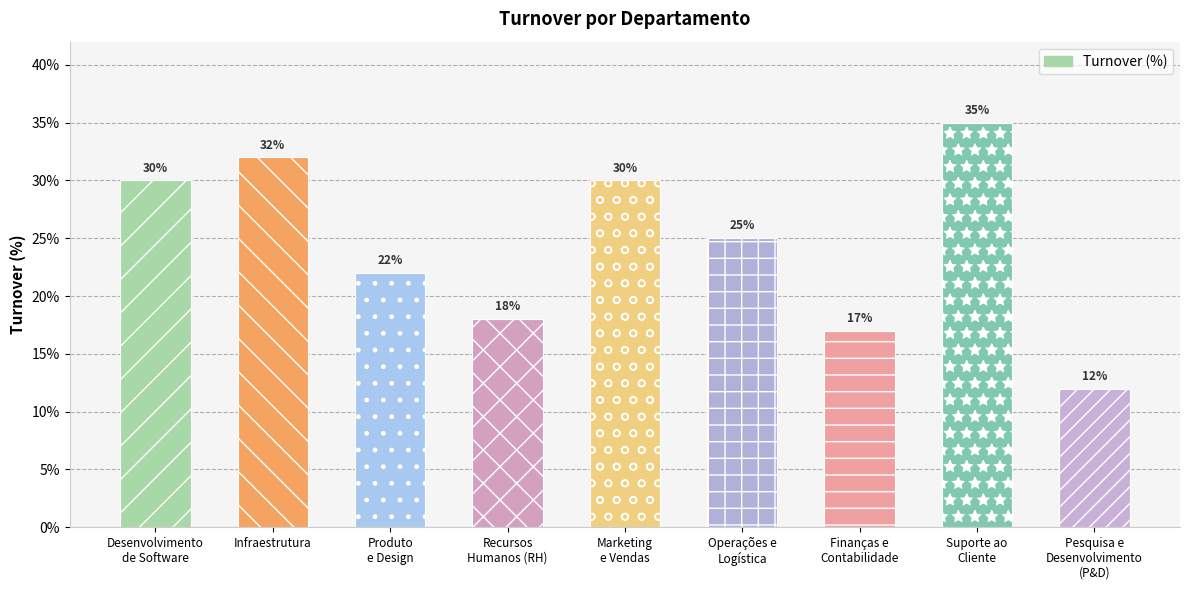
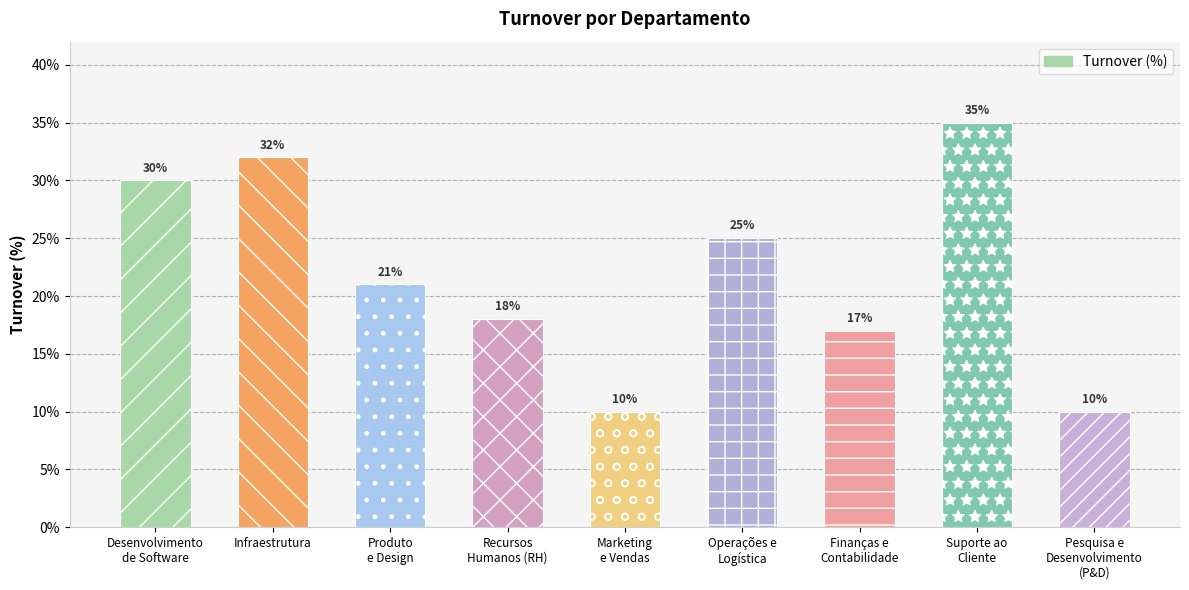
Produto e Design: 22% -> 21%
Marketing e Vendas: 30% -> 10%
Pesquisa e Desenvolvimento (P&D): 12% -> 10%
